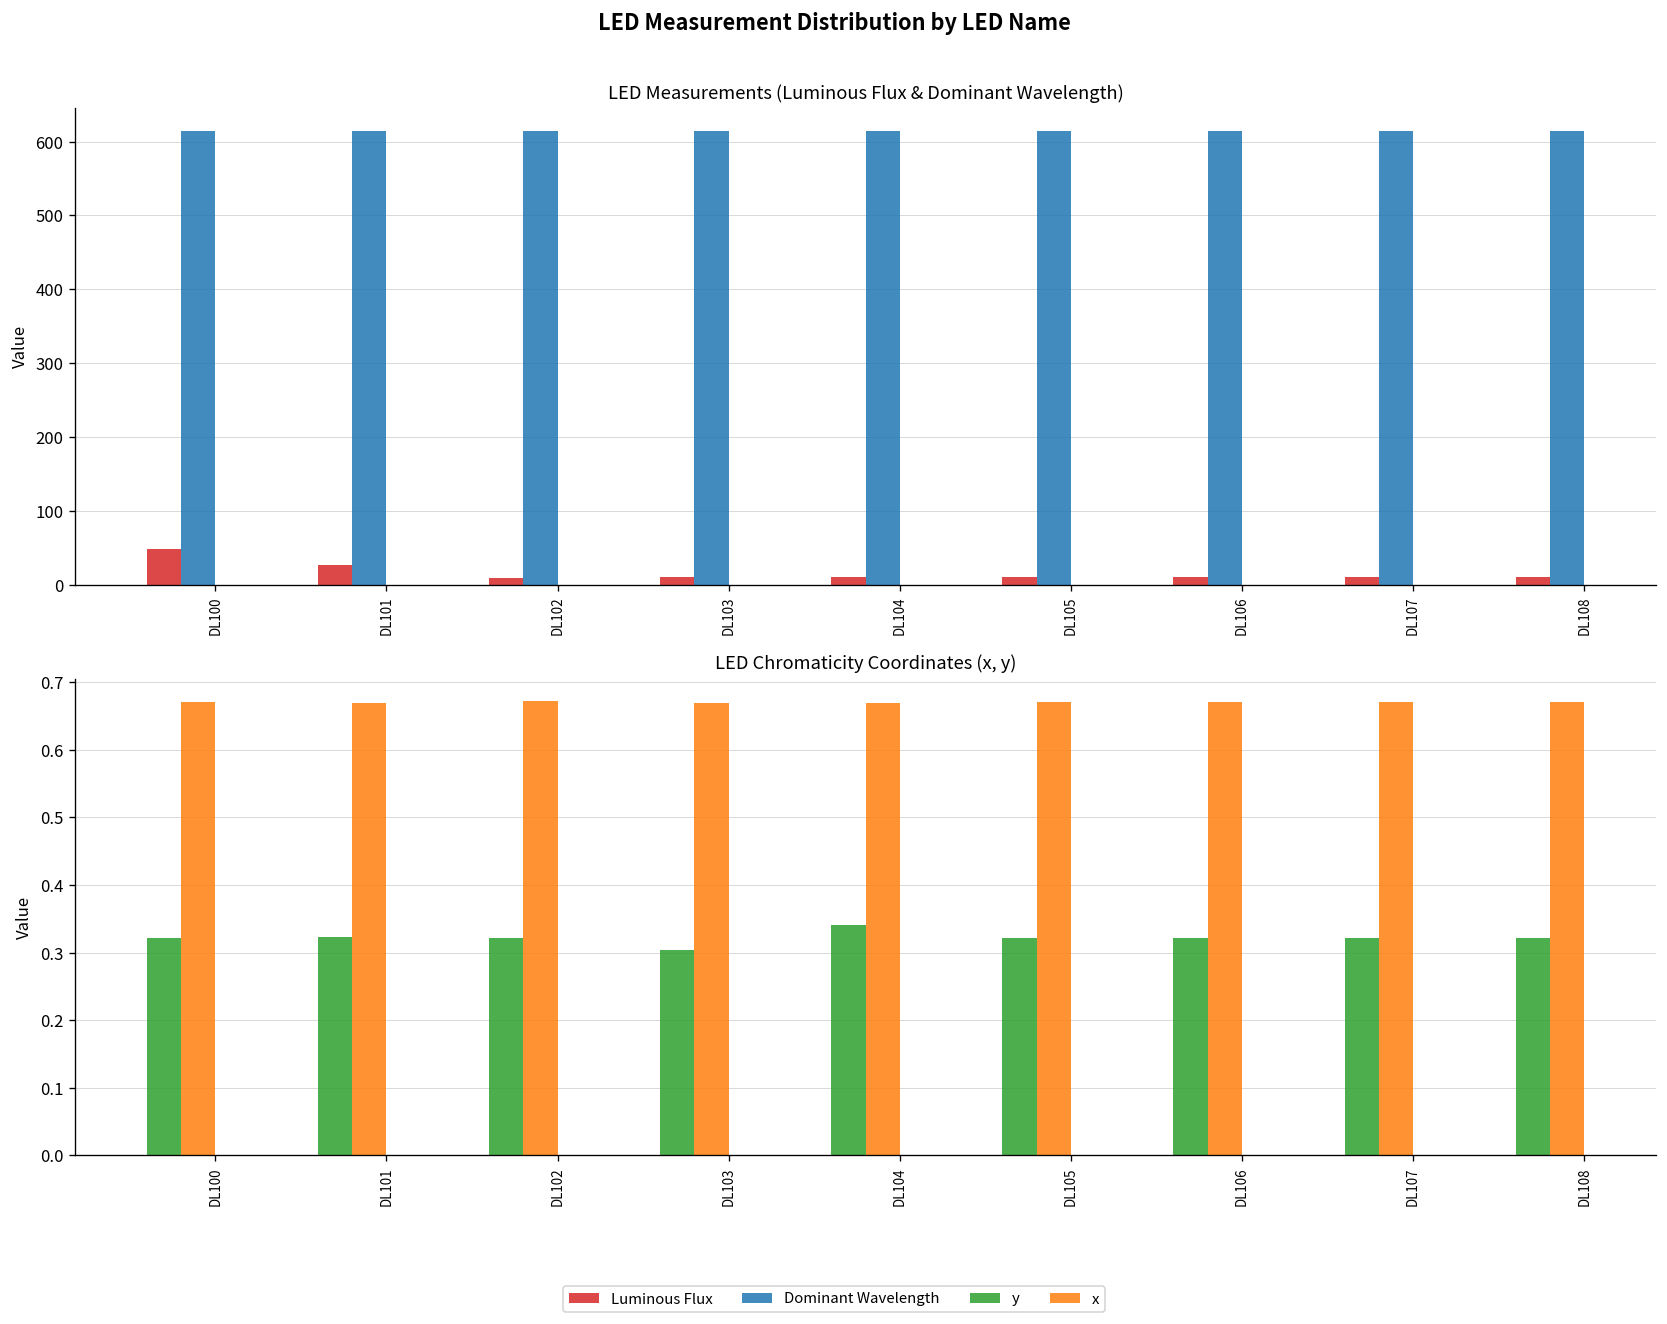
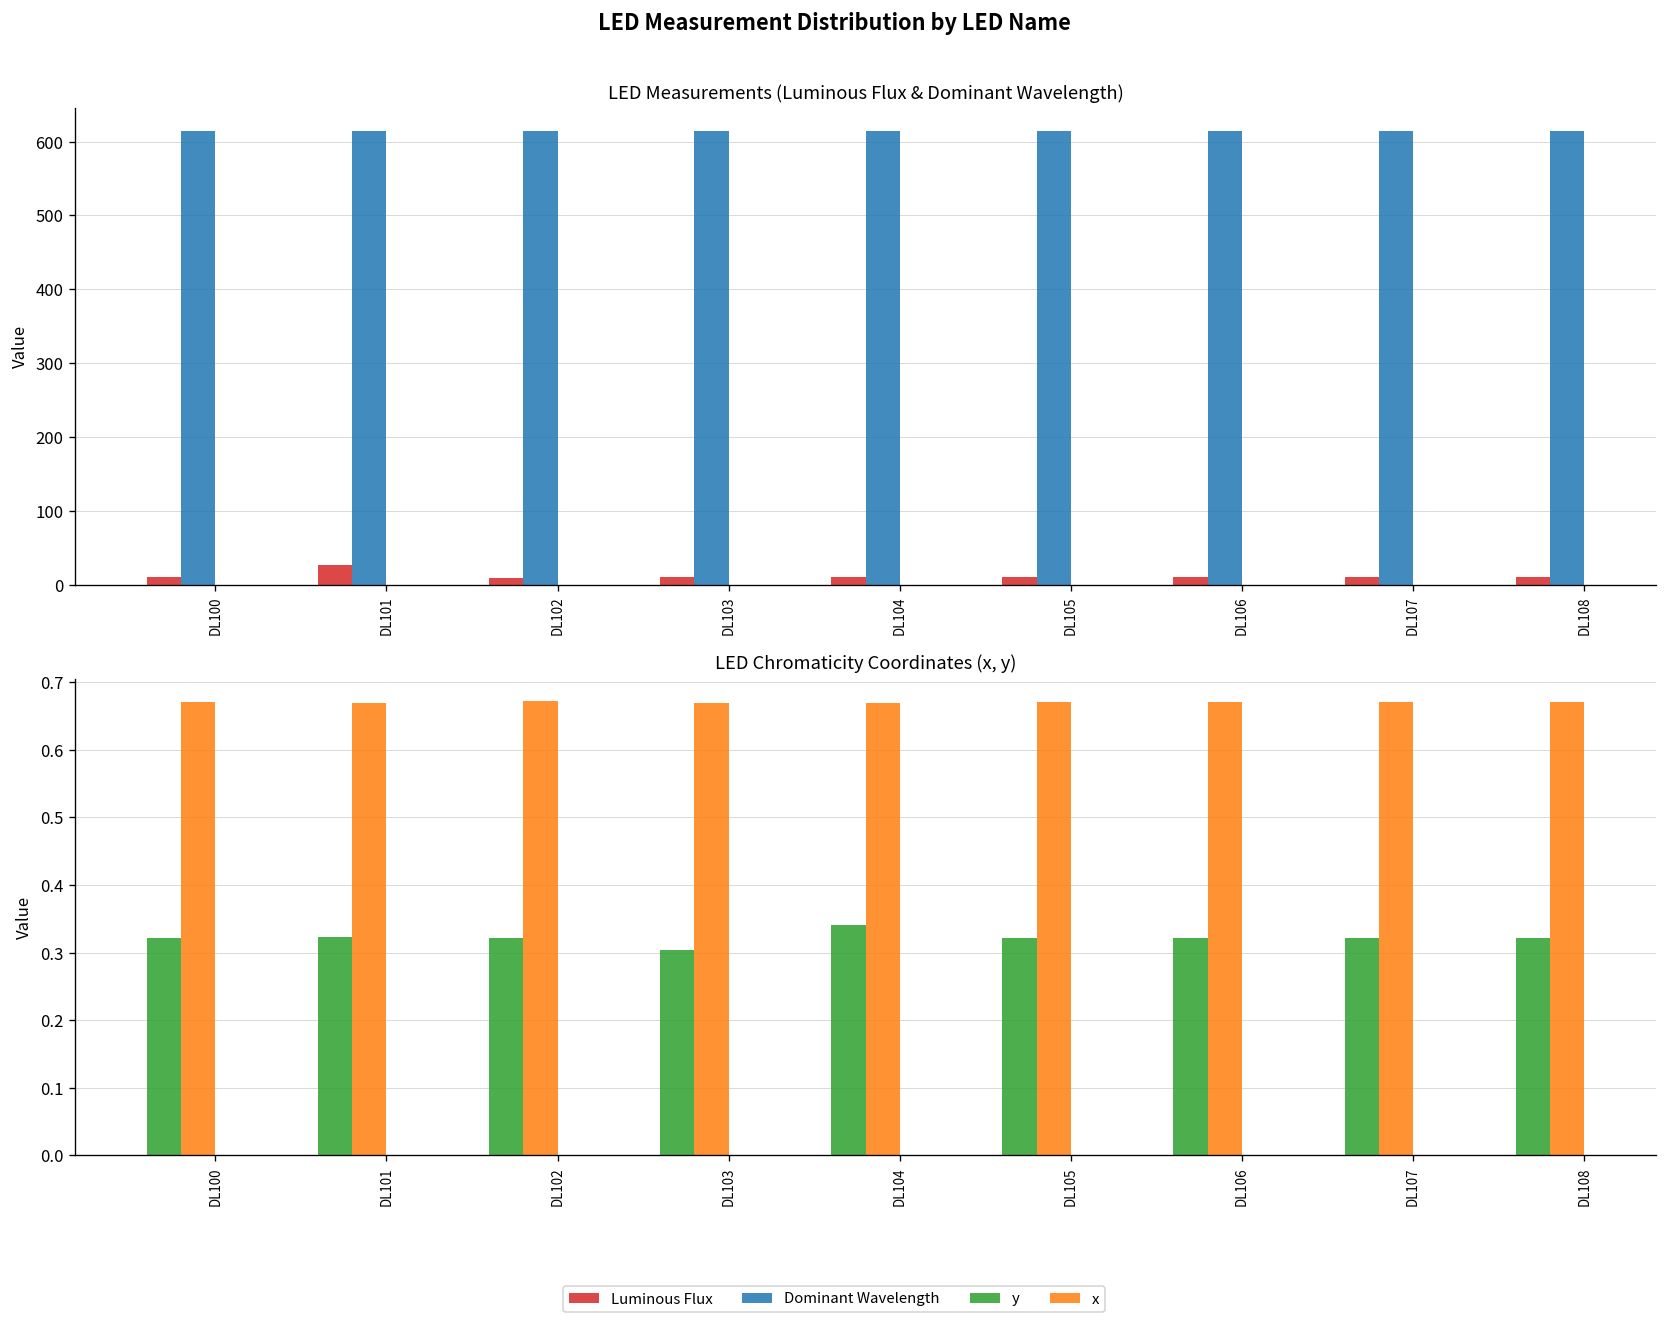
LED Measurements (Luminous Flux & Dominant Wavelength), Luminous Flux, DL100: 50 -> 10
